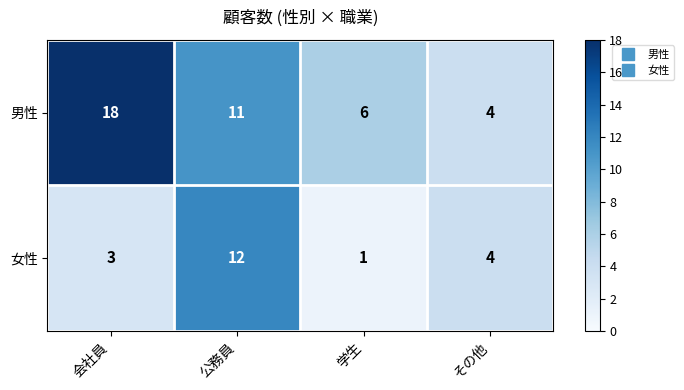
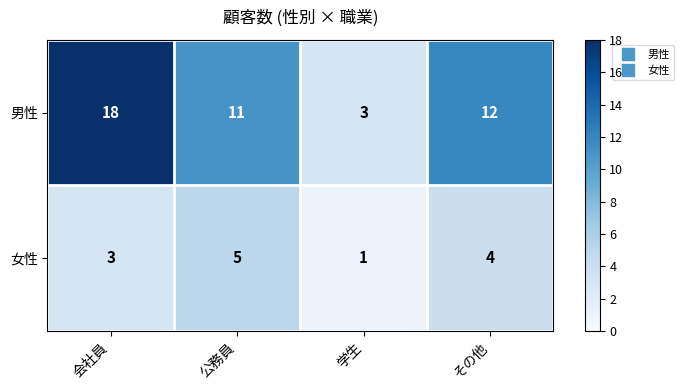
男性, 学生: 6 -> 3
男性, その他: 4 -> 12
女性, 公務員: 12 -> 5
